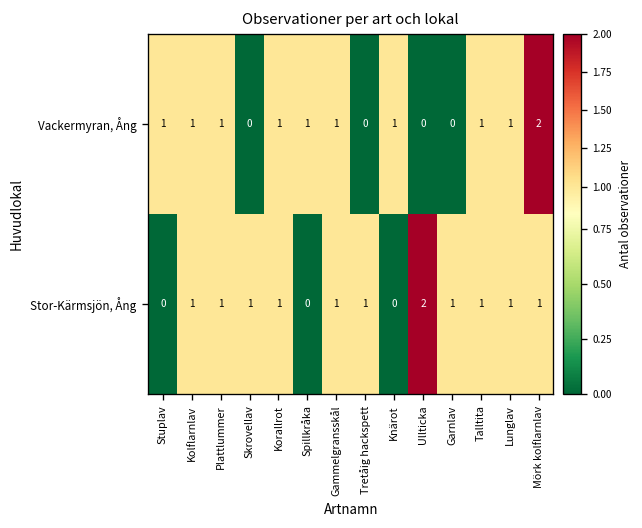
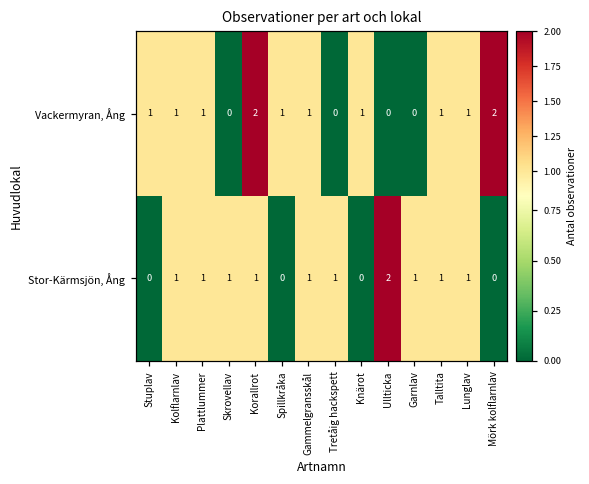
Vackermyran, Ång, Korallrot: 1 -> 2
Stor-Kärmsjön, Ång, Mörk kolflarnlav: 1 -> 0
